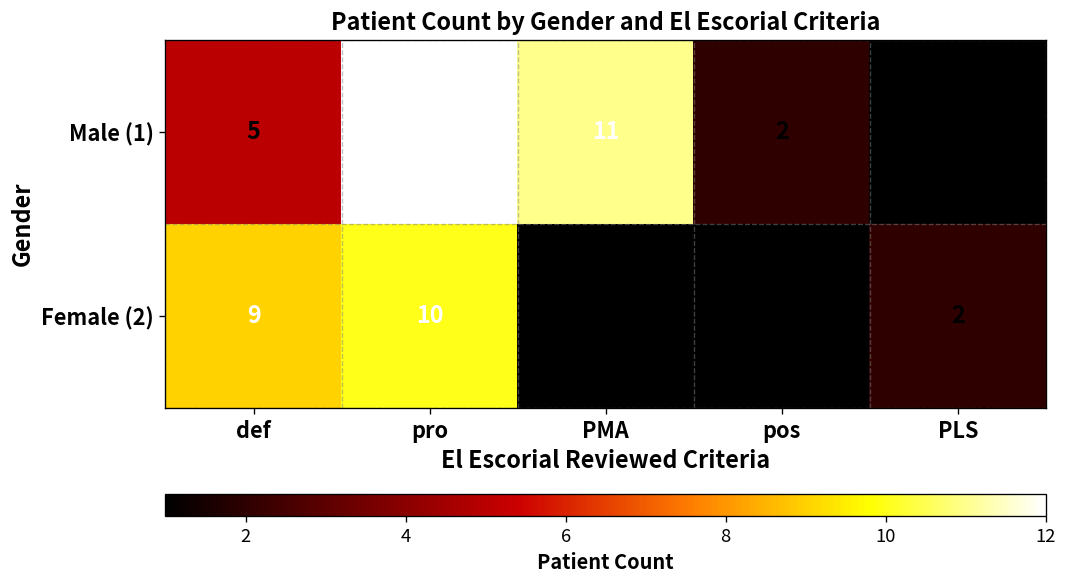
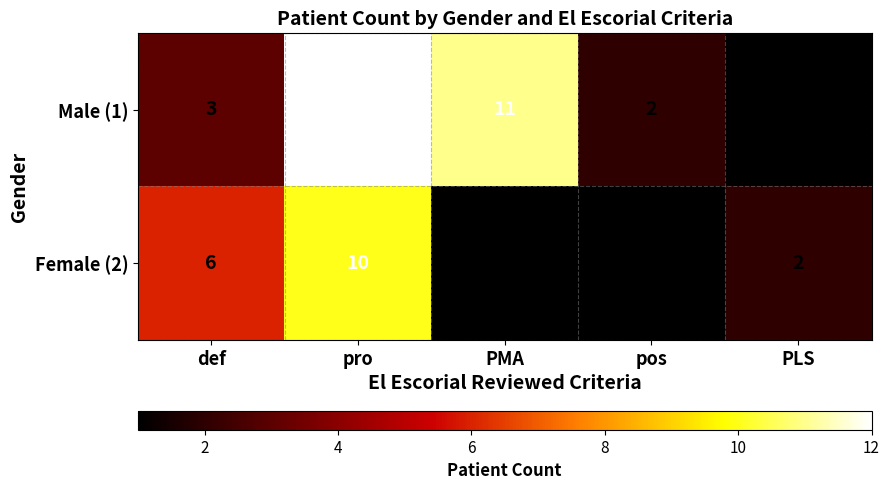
Male (1), def: 5 -> 3
Female (2), def: 9 -> 6
